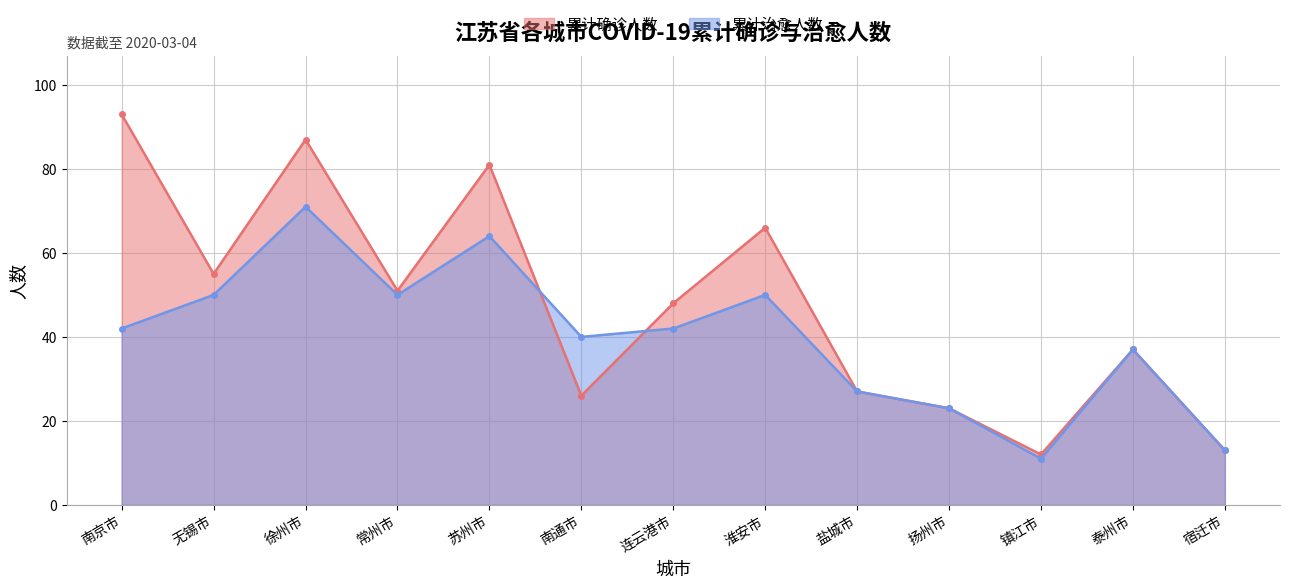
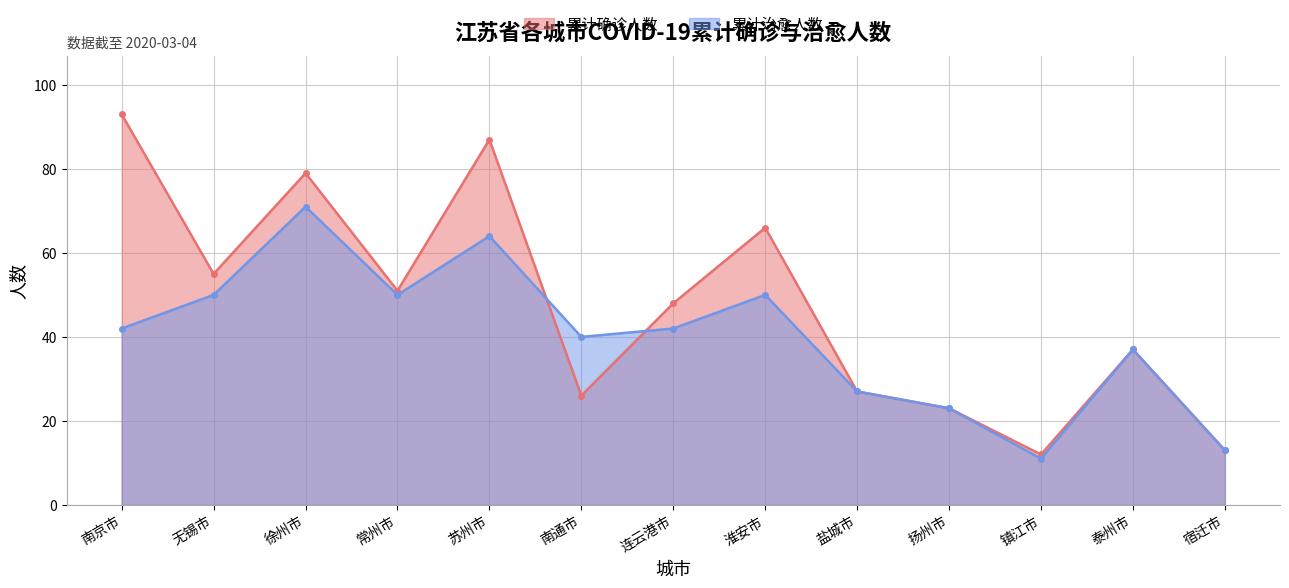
累计确诊人数, 徐州市: 87 -> 79
累计确诊人数, 苏州市: 81 -> 87
